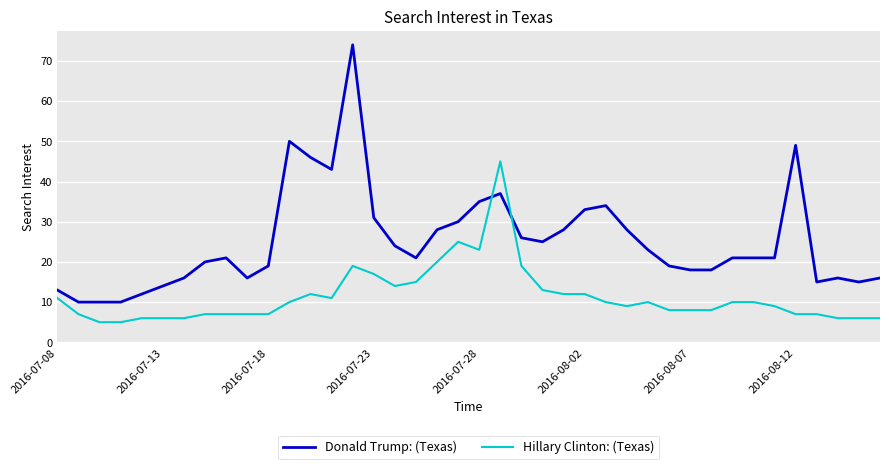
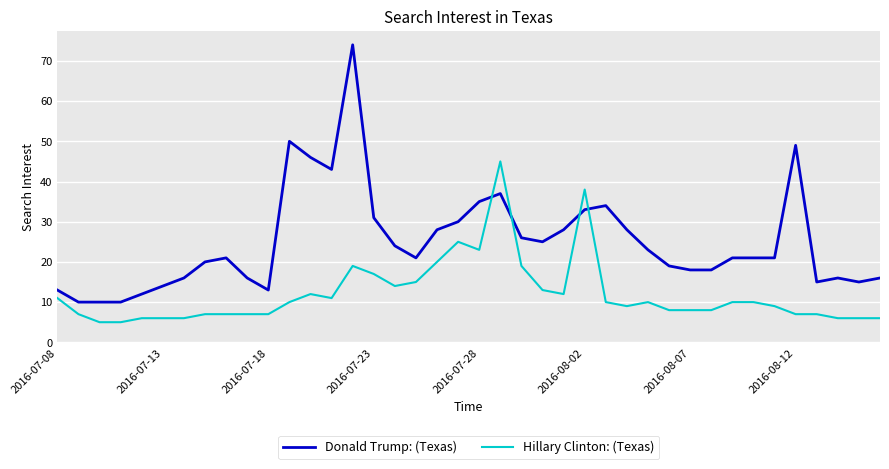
Donald Trump: (Texas), 2016-07-18: 19 -> 13
Hillary Clinton: (Texas), 2016-08-02: 12 -> 38
